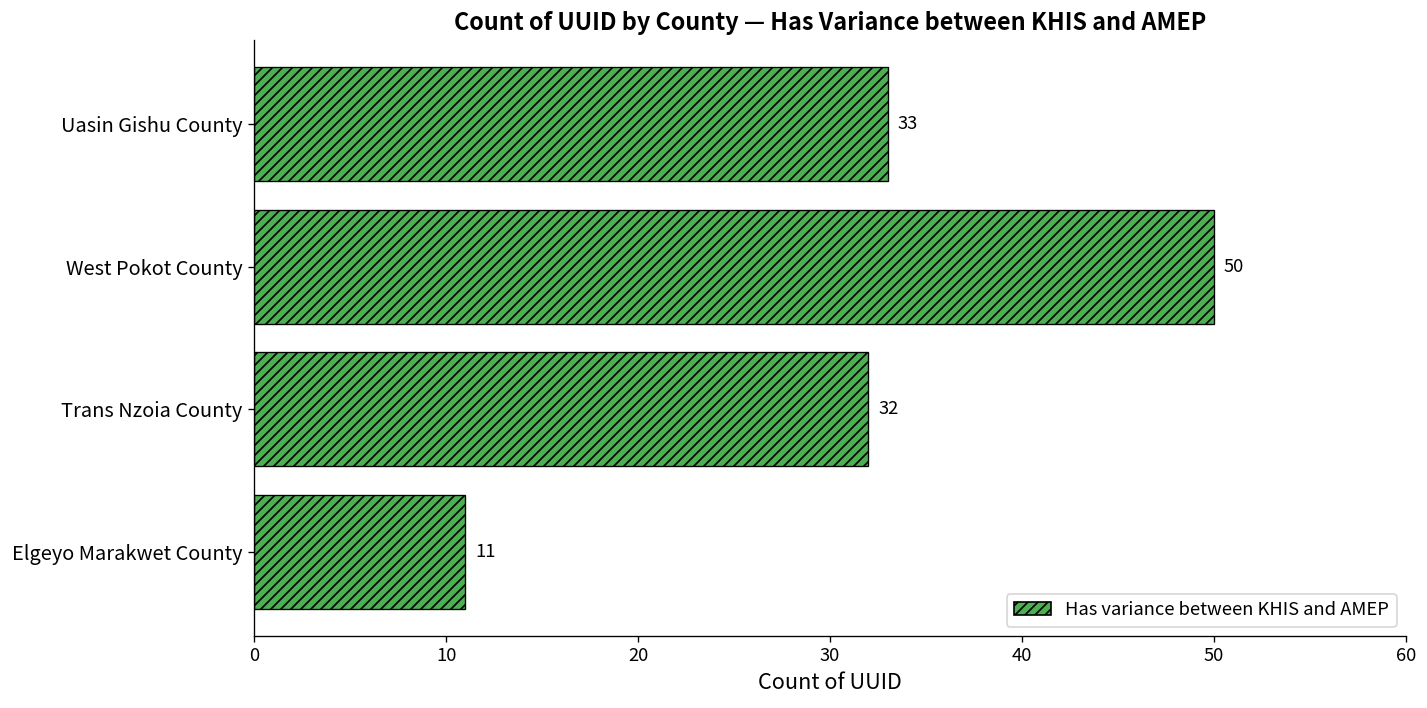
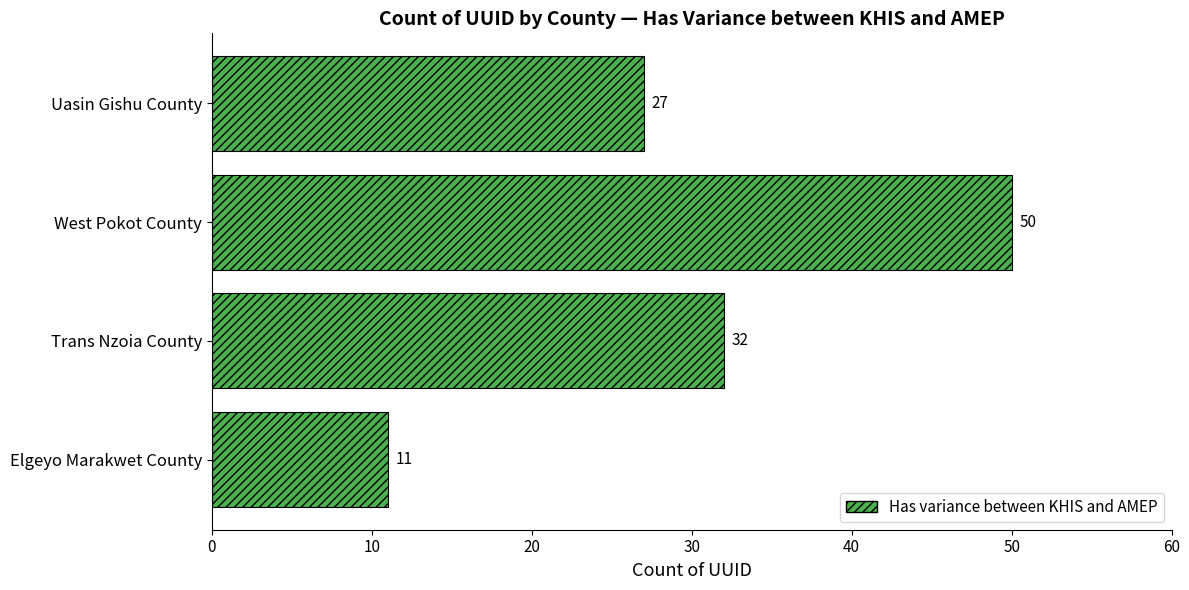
Uasin Gishu County: 33 -> 27
